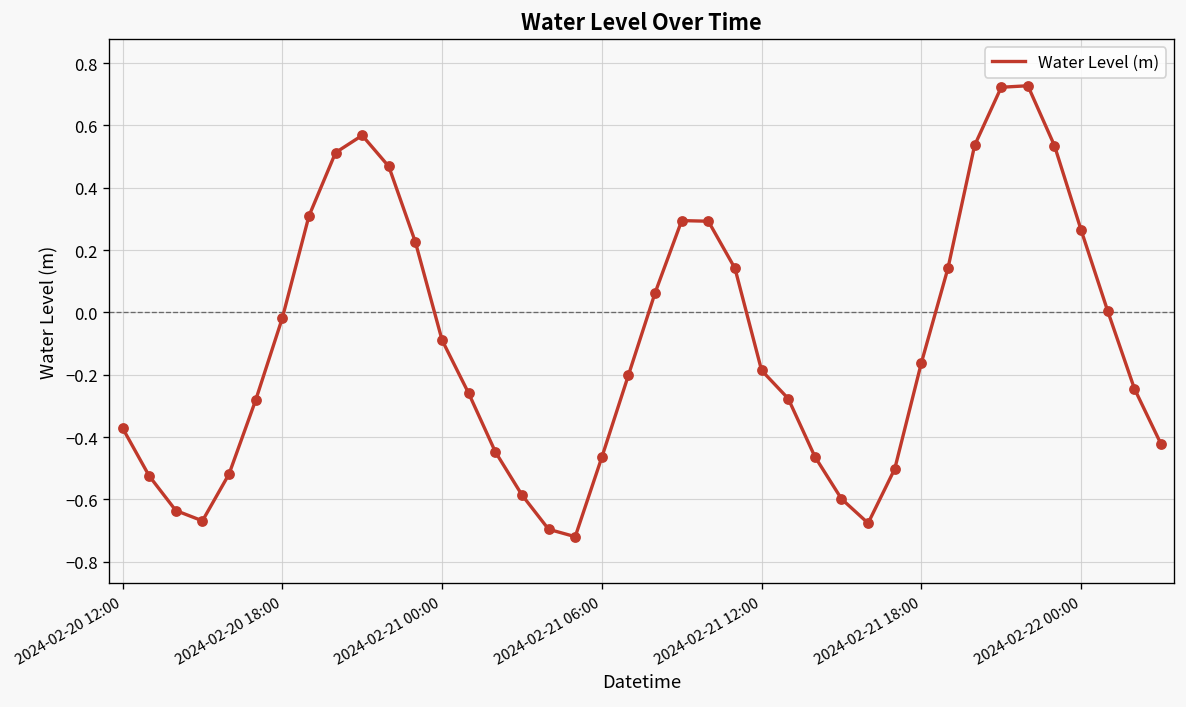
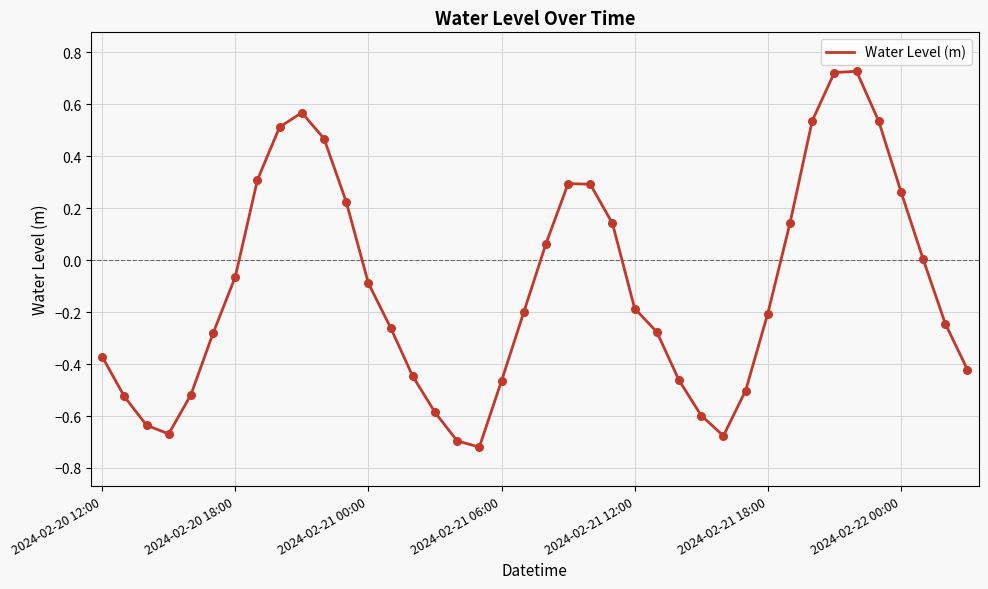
2024-02-20 18:00: -0.02 -> -0.06
2024-02-21 18:00: -0.16 -> -0.21
